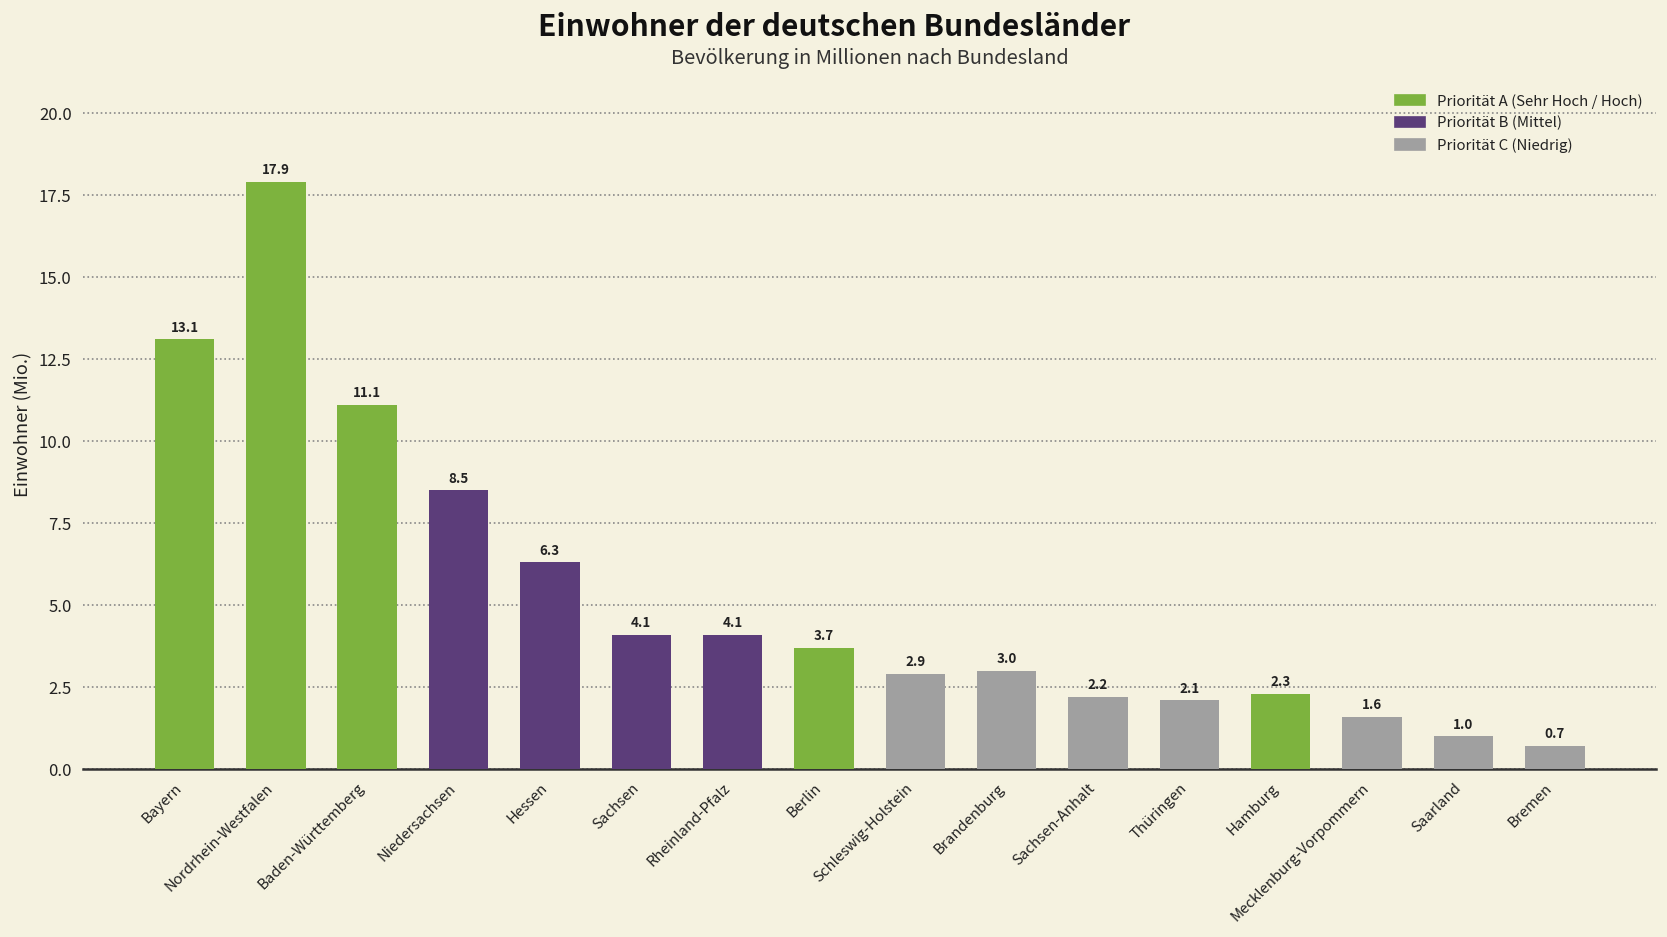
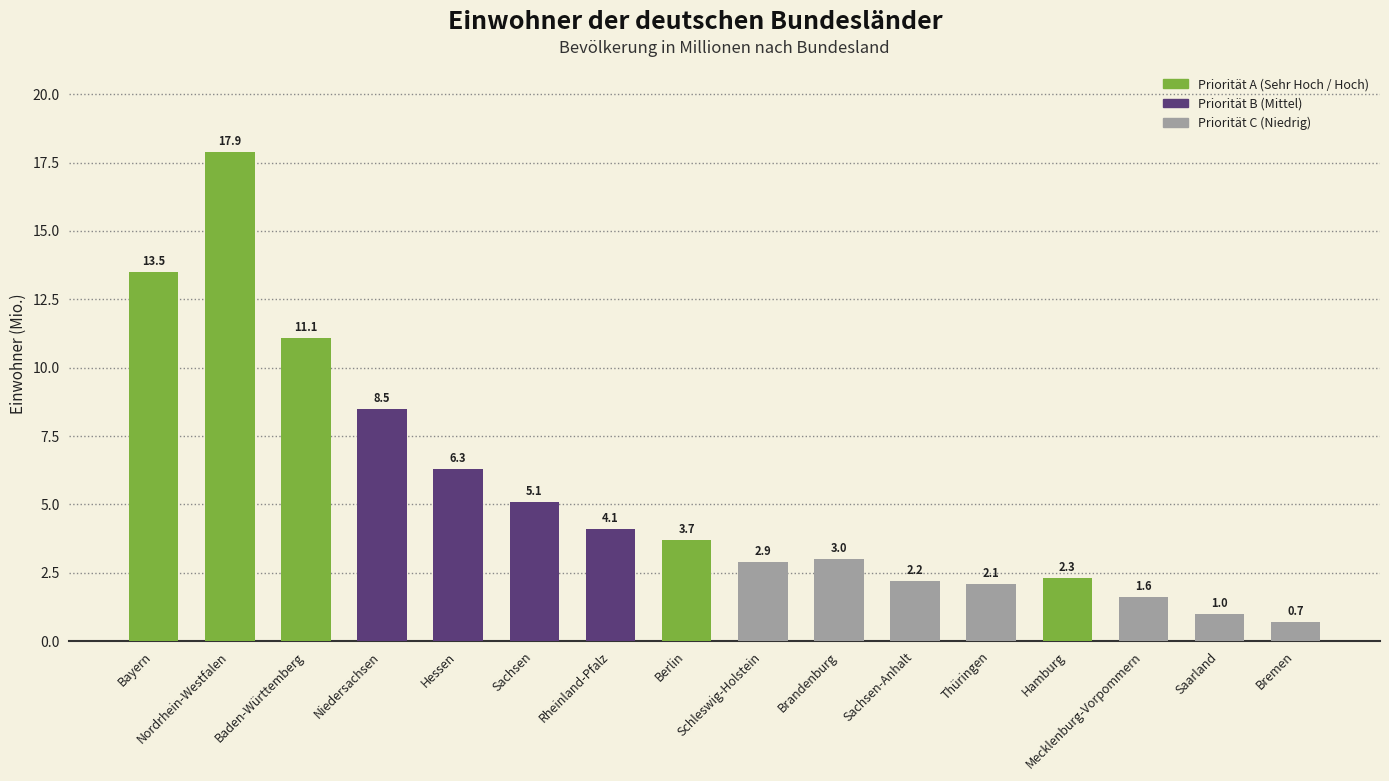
Bayern: 13.1 -> 13.5
Sachsen: 4.1 -> 5.1
